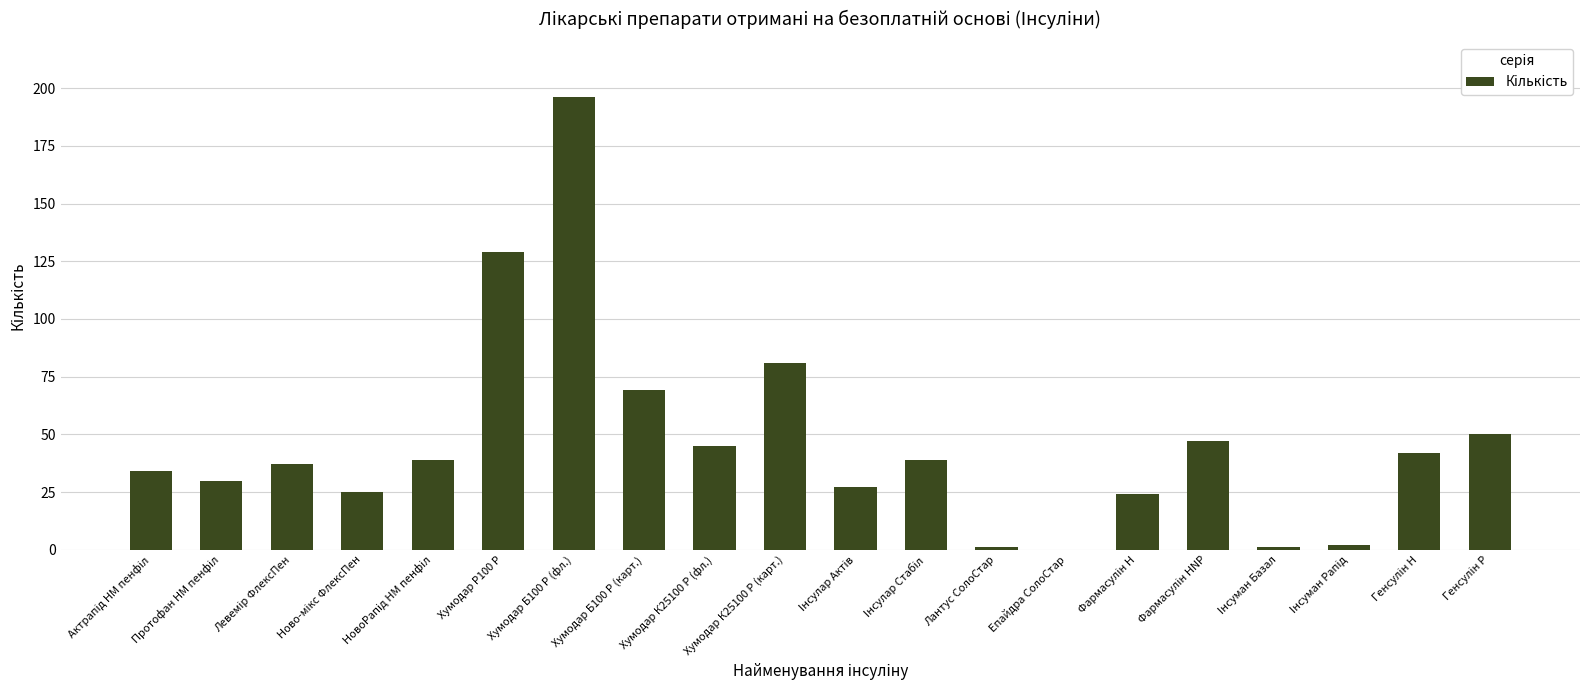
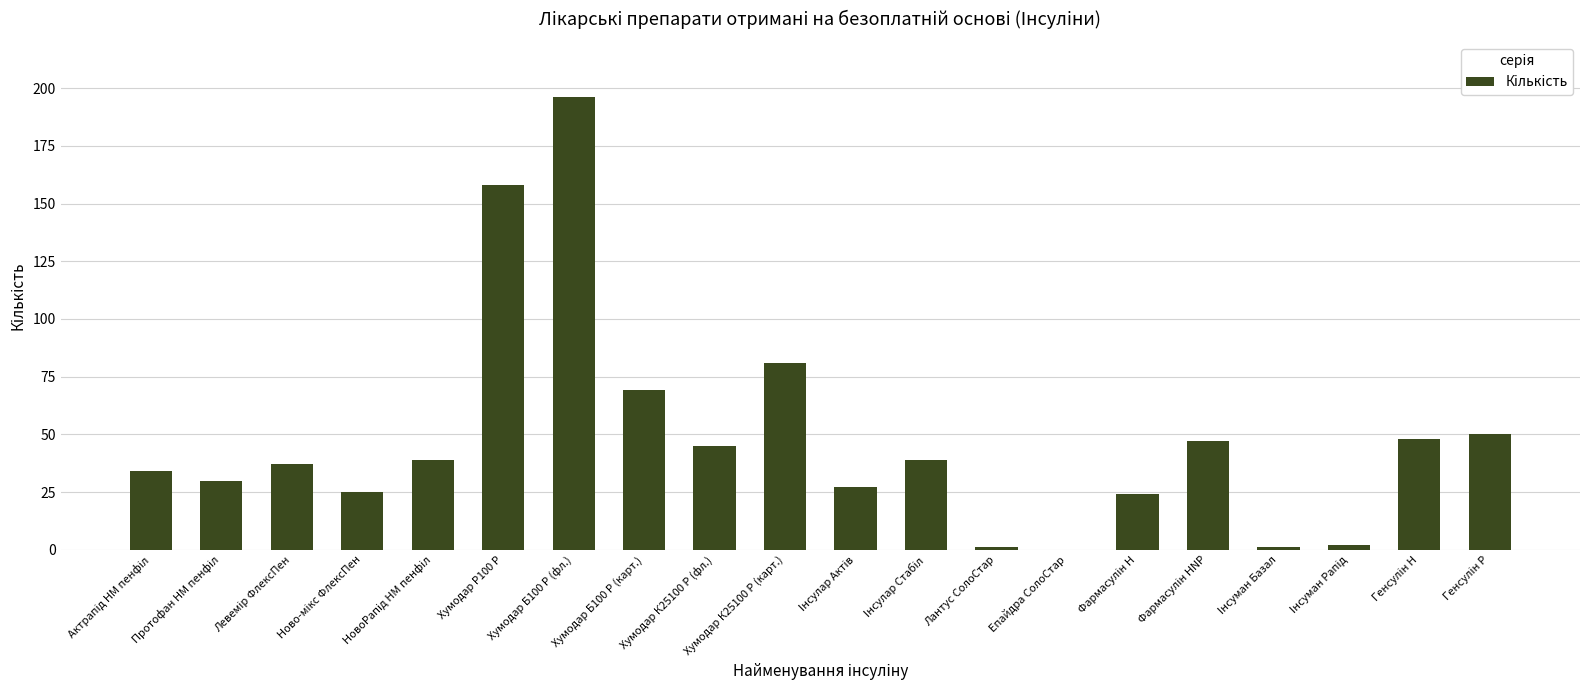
Хумодар Р100 Р: 129 -> 158
Генсулін Н: 42 -> 48
